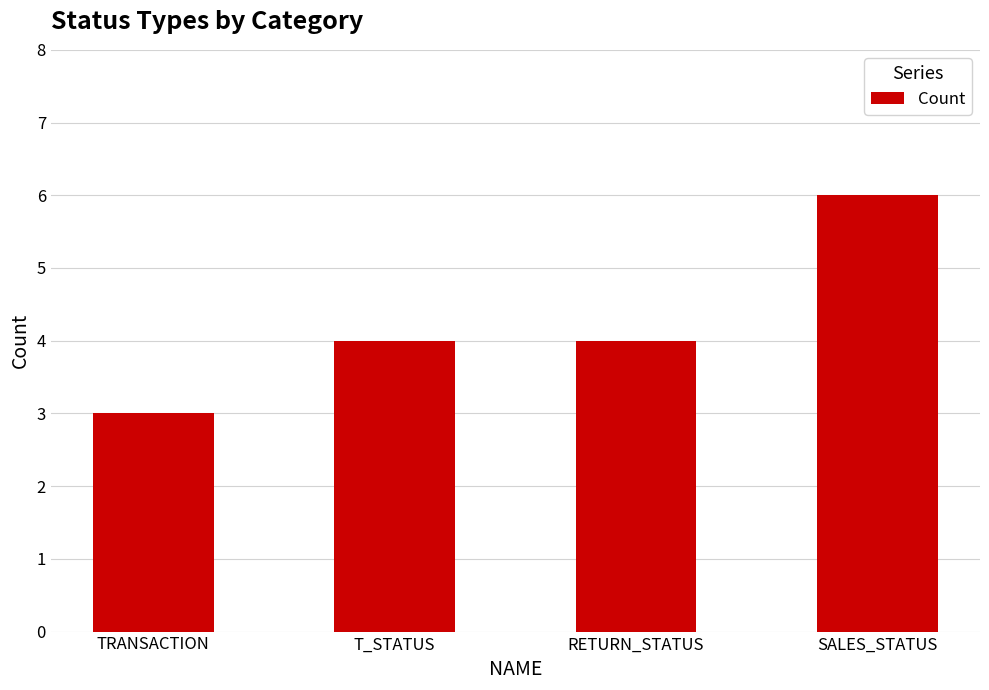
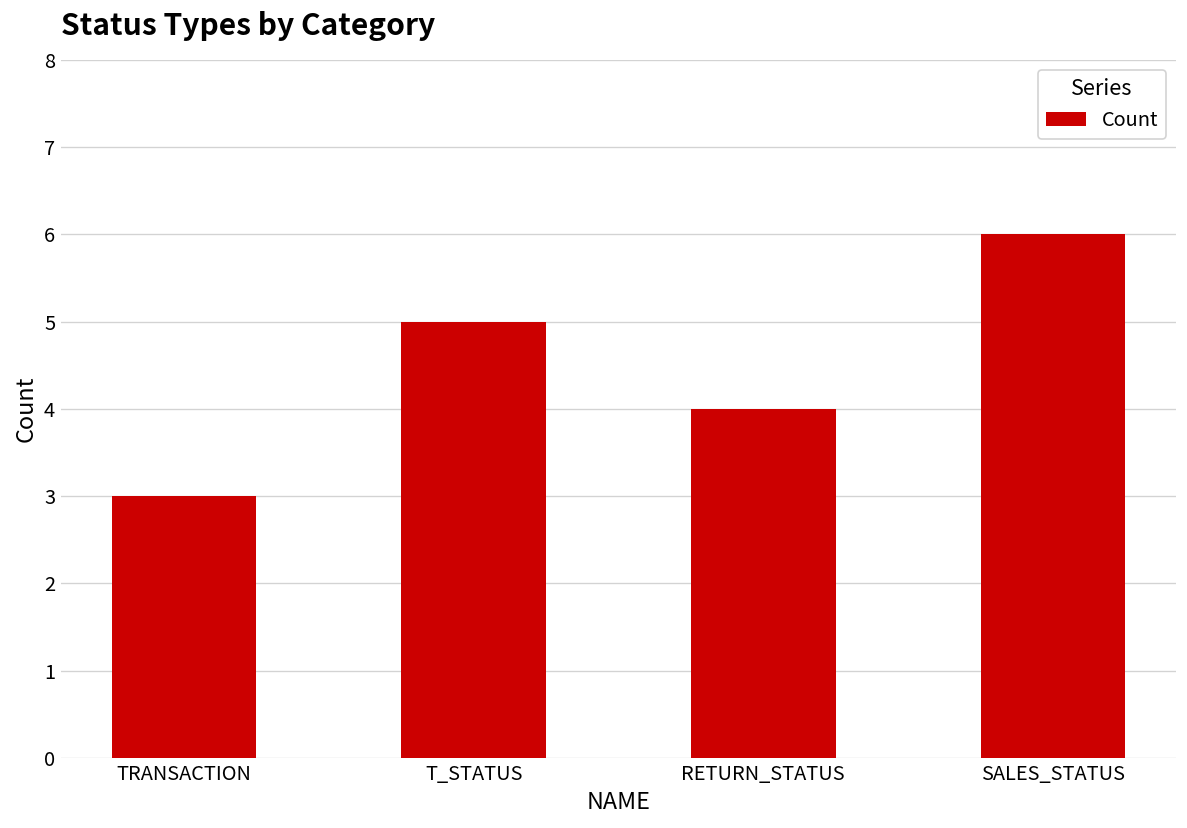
T_STATUS: 4 -> 5
